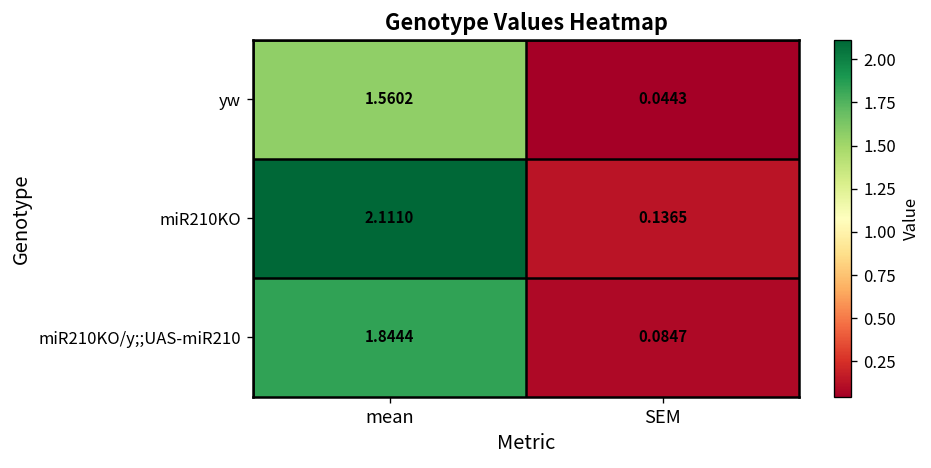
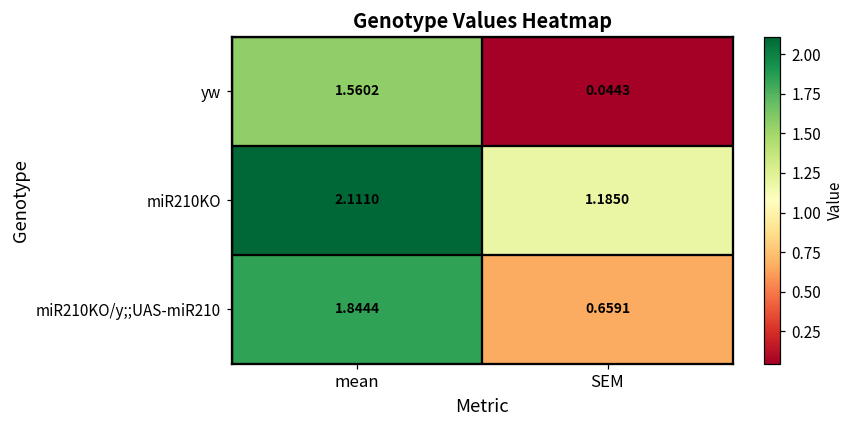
miR210KO, SEM: 0.1365 -> 1.1850
miR210KO/y;;UAS-miR210, SEM: 0.0847 -> 0.6591
